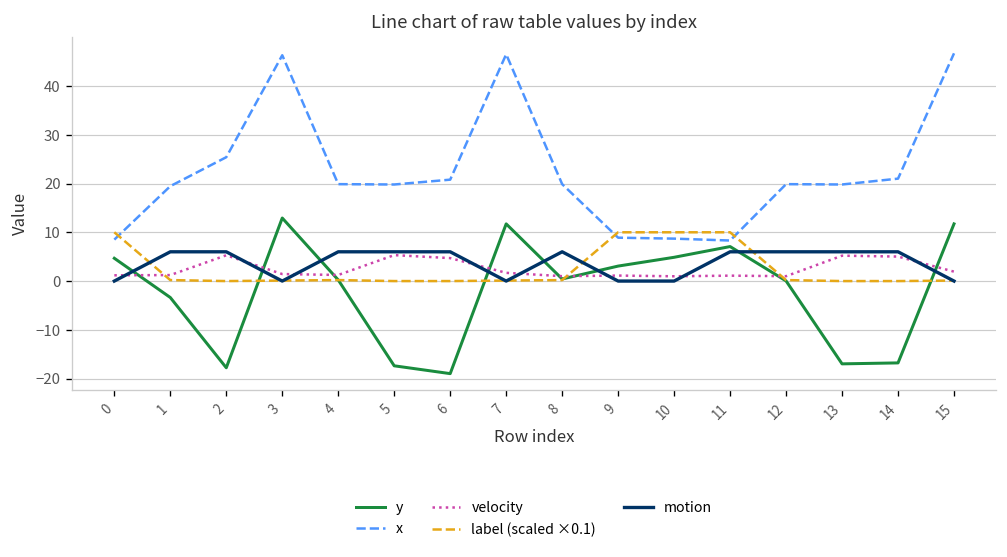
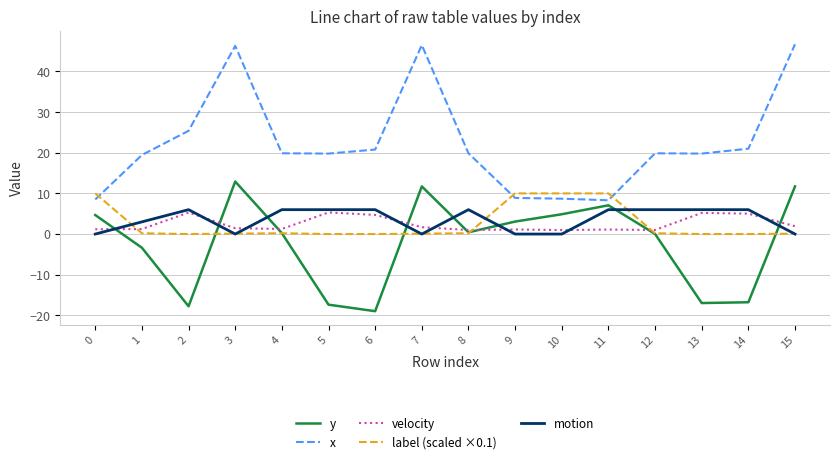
motion, 1: 6 -> 3
